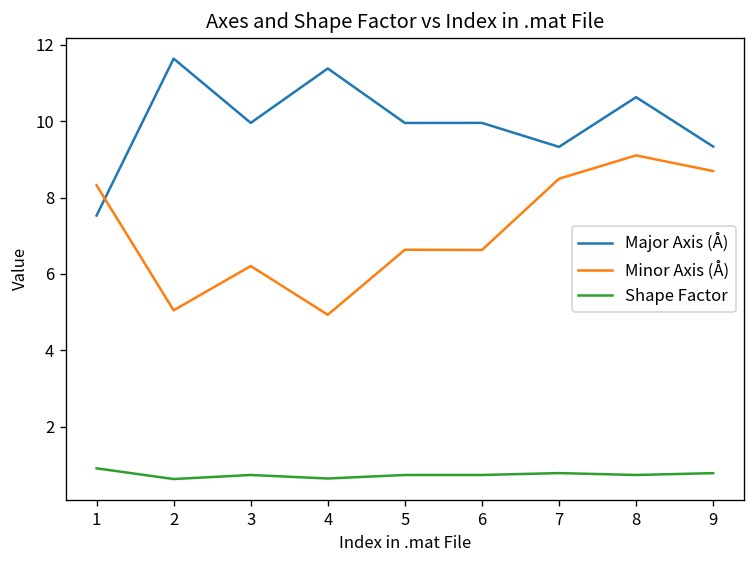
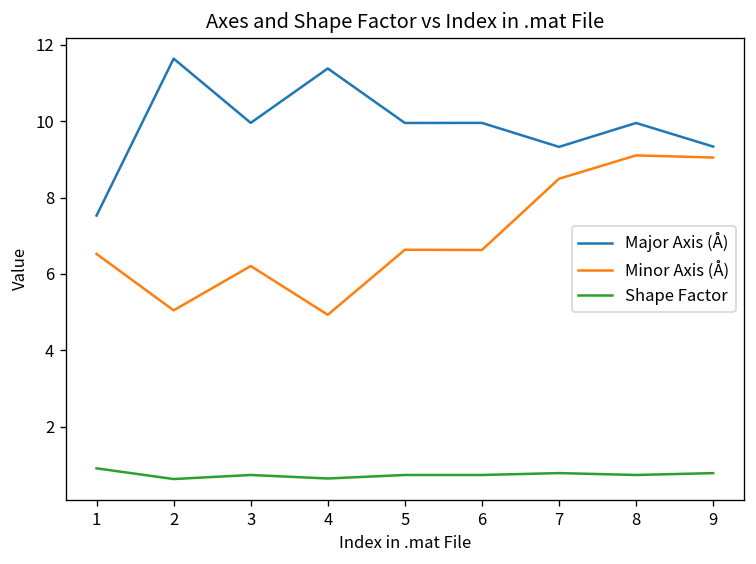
Minor Axis (Å), 1: 8.3 -> 6.5
Major Axis (Å), 8: 10.6 -> 10.0
Minor Axis (Å), 9: 8.7 -> 9.0
